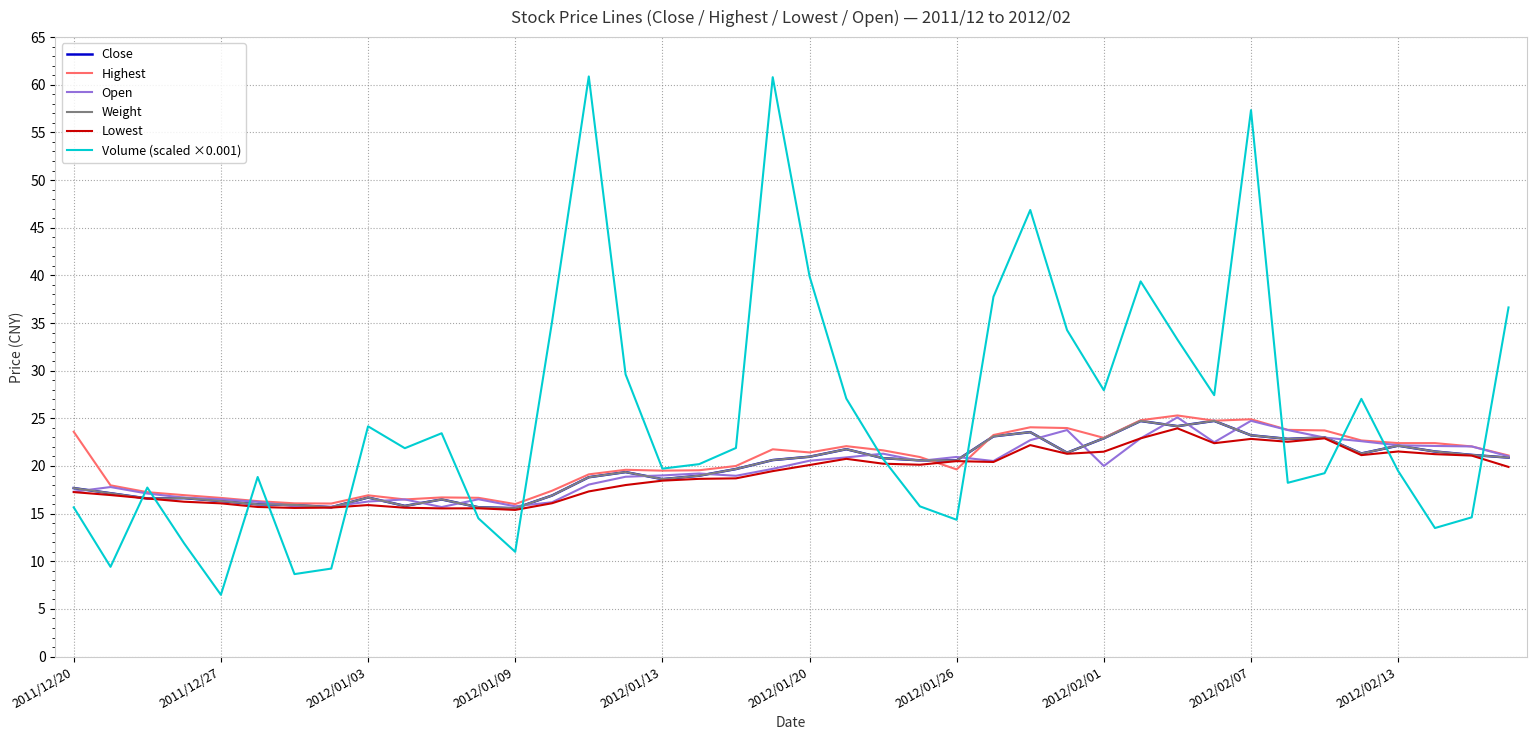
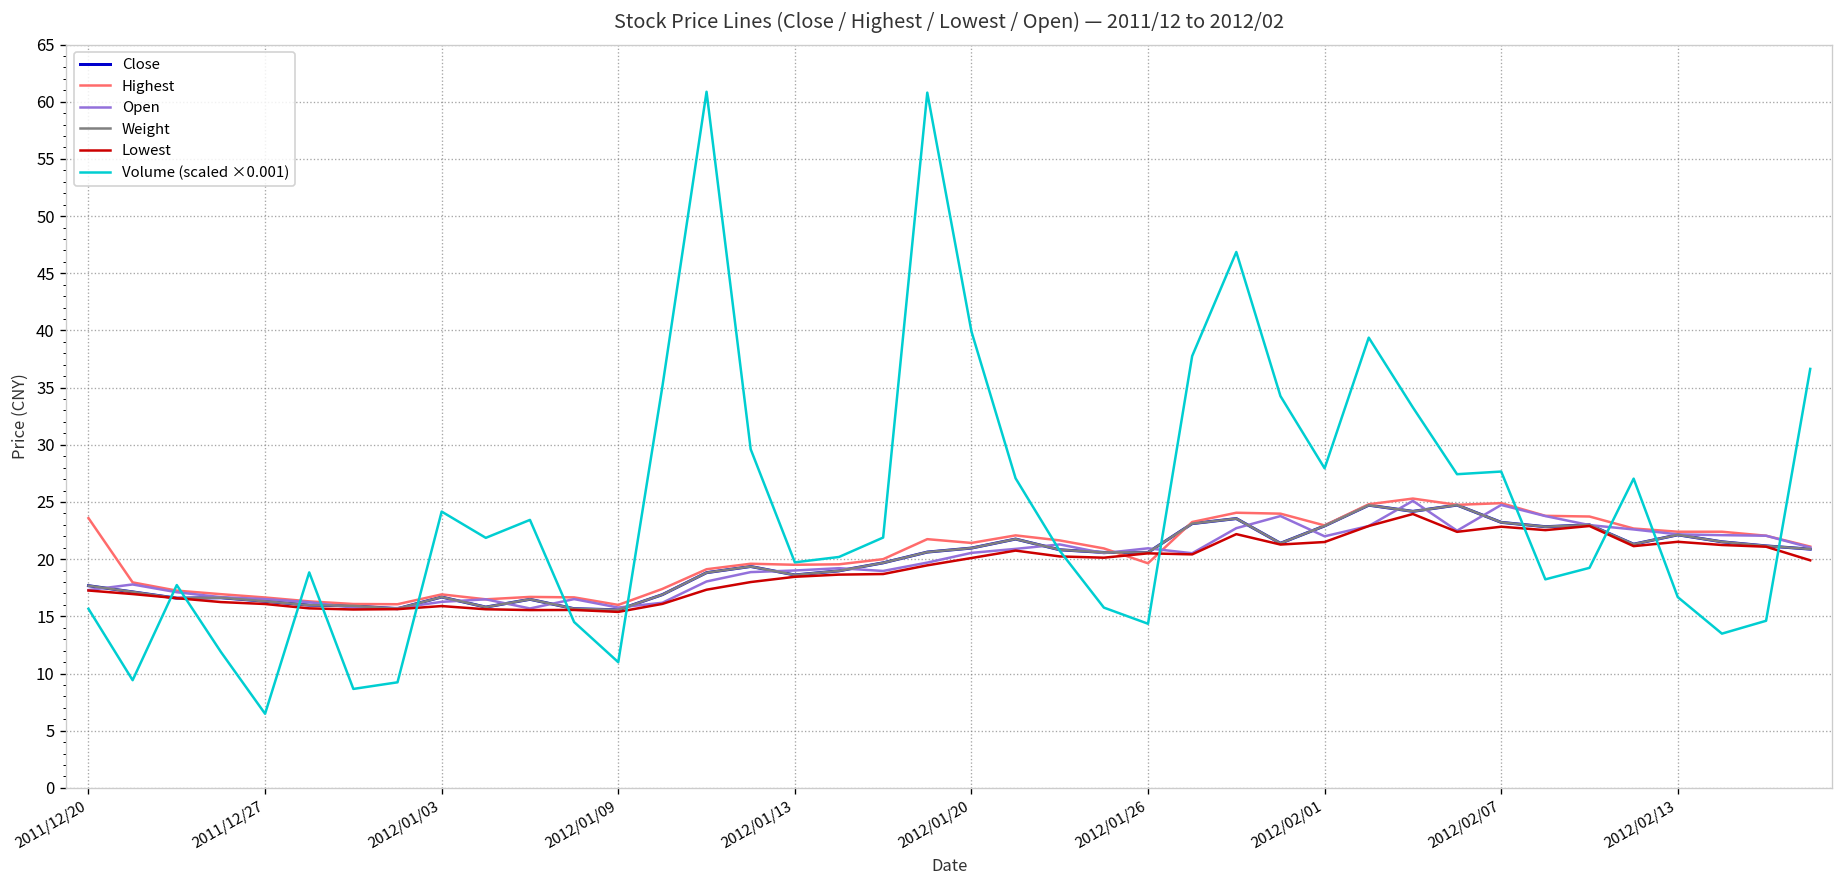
Open, 2012/02/01: 20 -> 22
Volume (scaled ×0.001), 2012/02/07: 57 -> 28
Volume (scaled ×0.001), 2012/02/13: 19 -> 17
